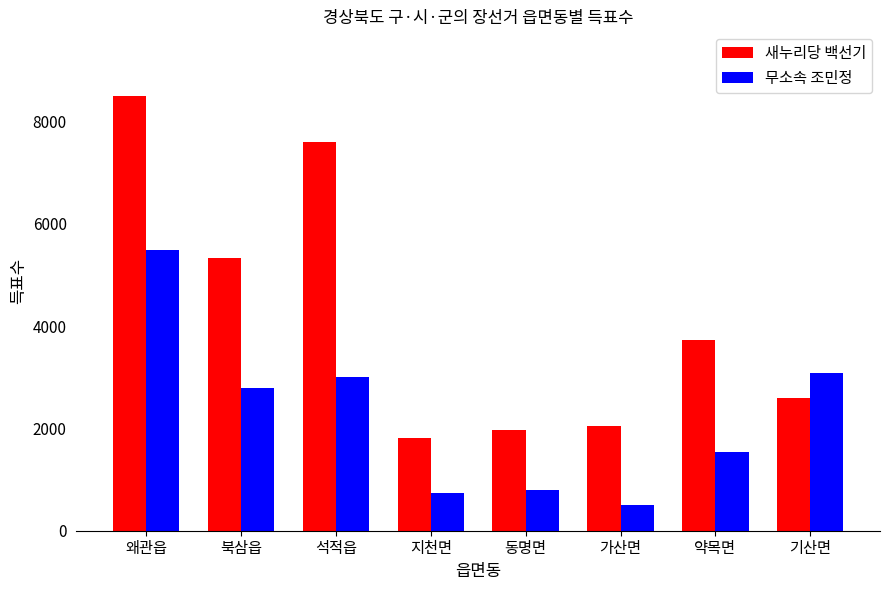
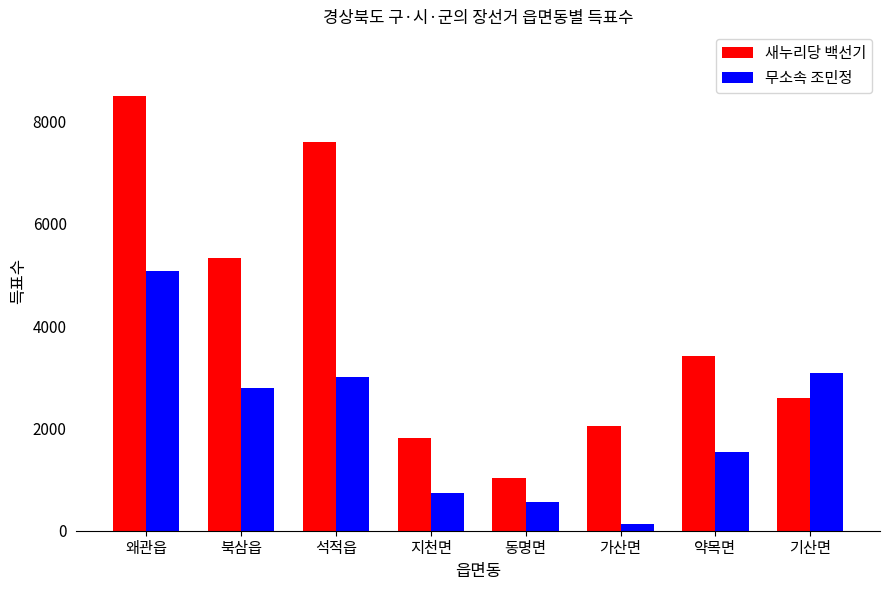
무소속 조민정, 왜관읍: 5500 -> 5100
새누리당 백선기, 동명면: 2000 -> 1000
무소속 조민정, 동명면: 800 -> 600
무소속 조민정, 가산면: 500 -> 100
새누리당 백선기, 약목면: 3700 -> 3400
